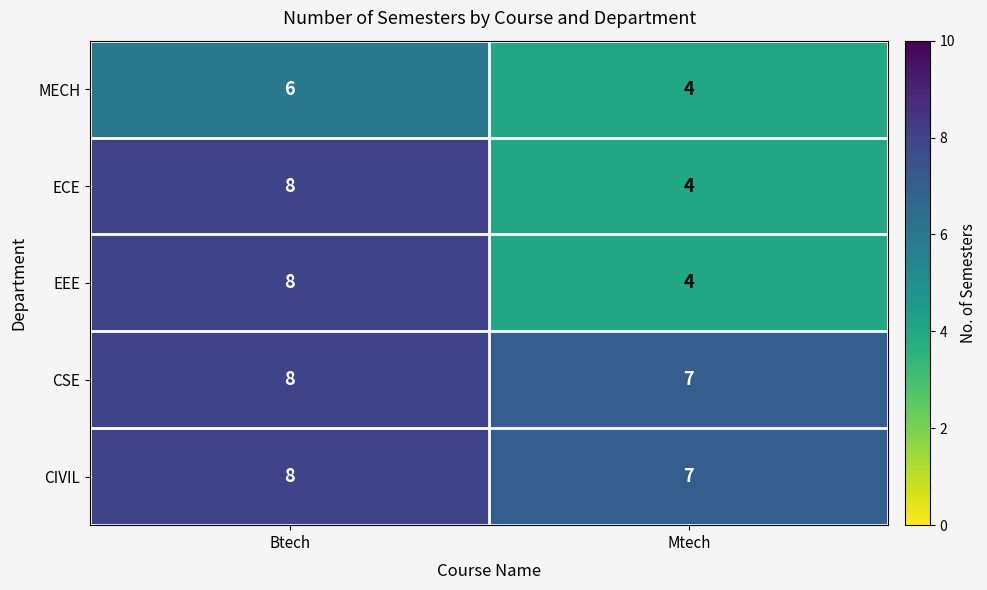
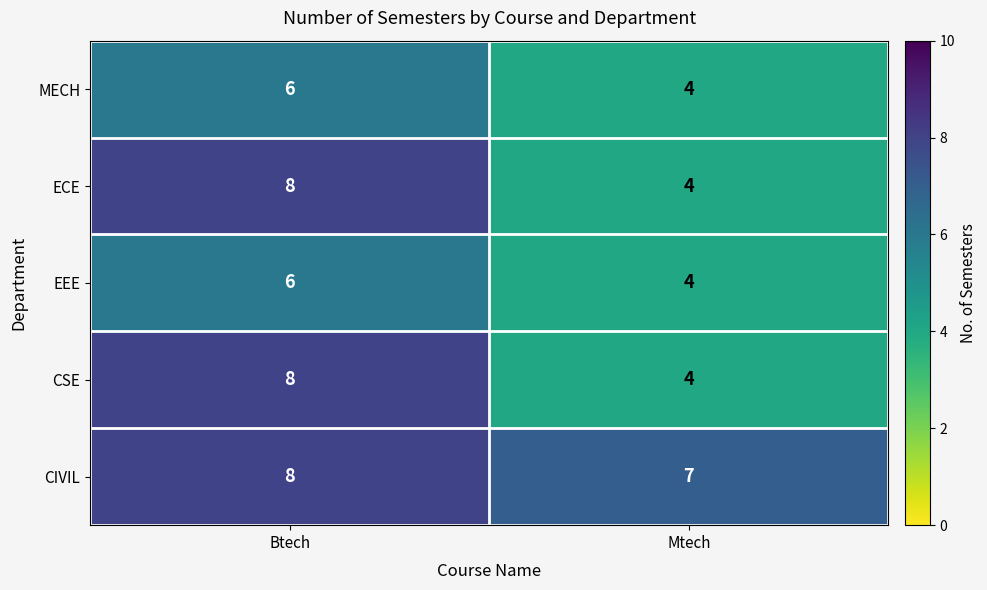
EEE, Btech: 8 -> 6
CSE, Mtech: 7 -> 4
